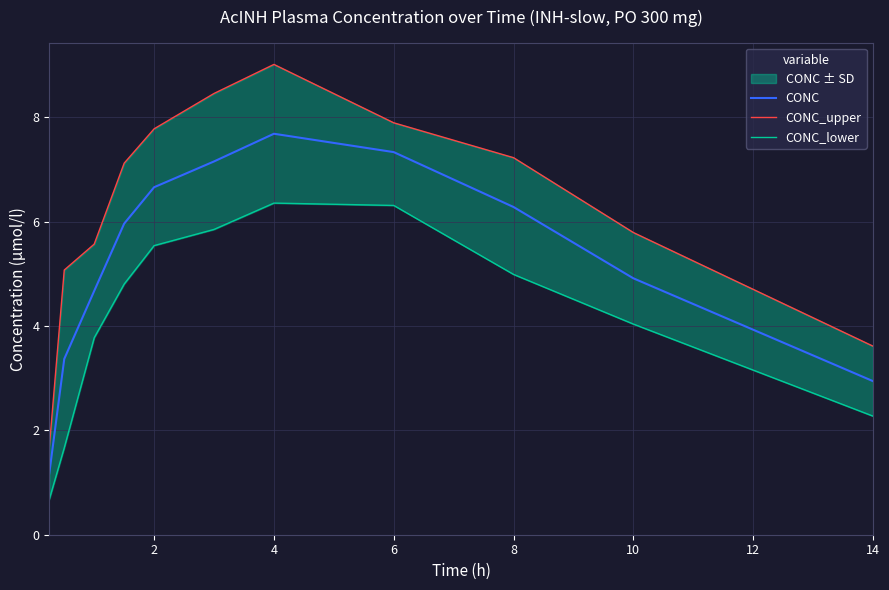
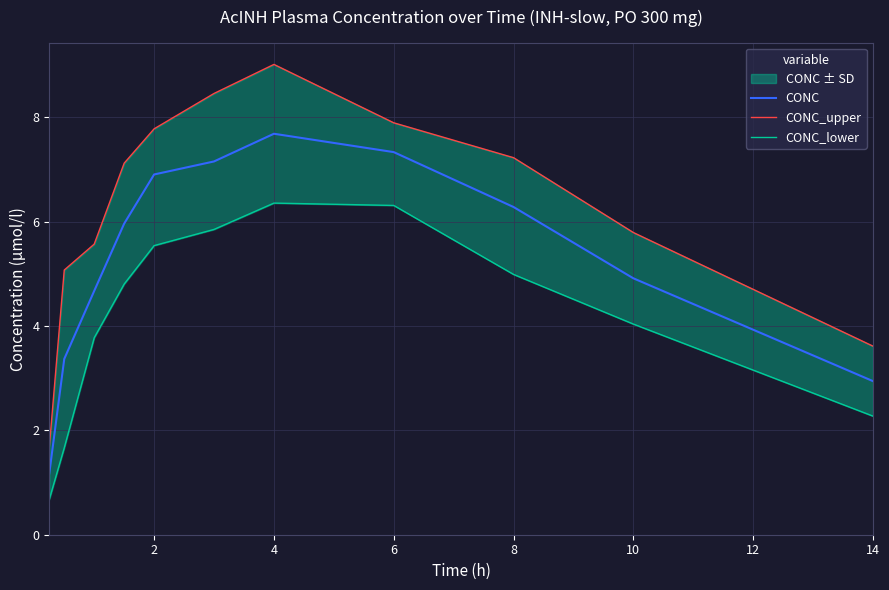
CONC, 2: 6.7 -> 6.9
